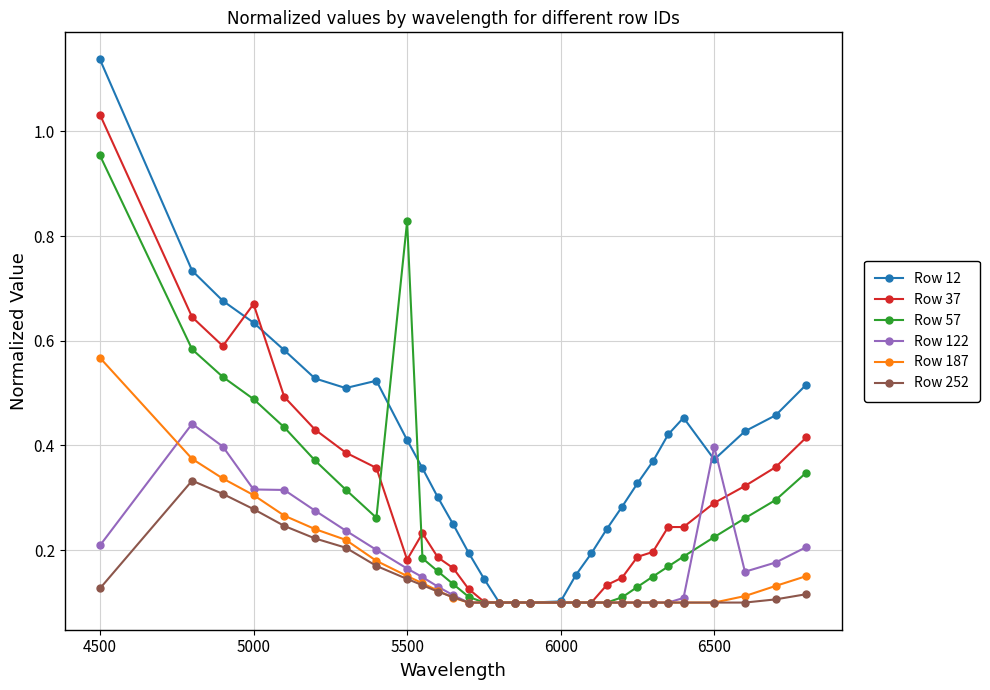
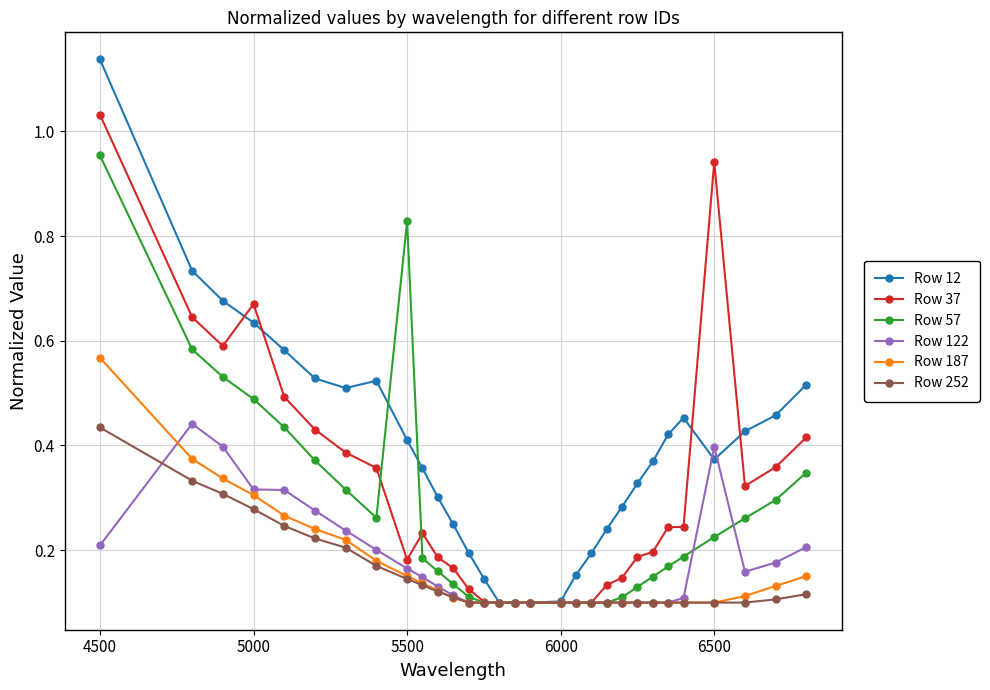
Row 252, 4500: 0.13 -> 0.43
Row 37, 6500: 0.29 -> 0.94
